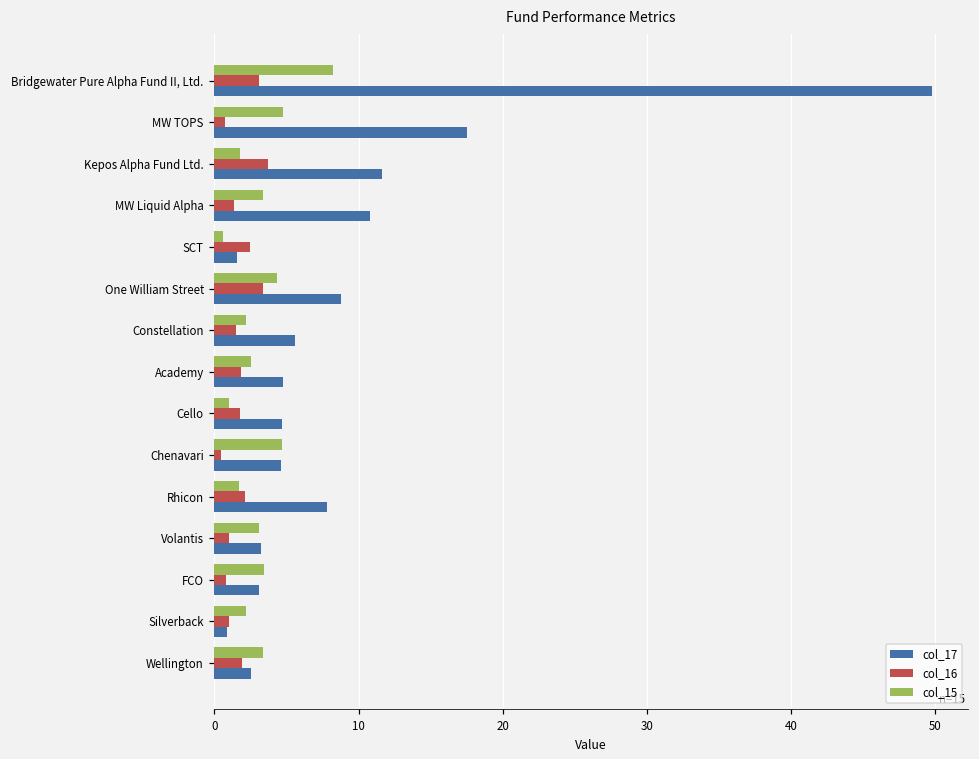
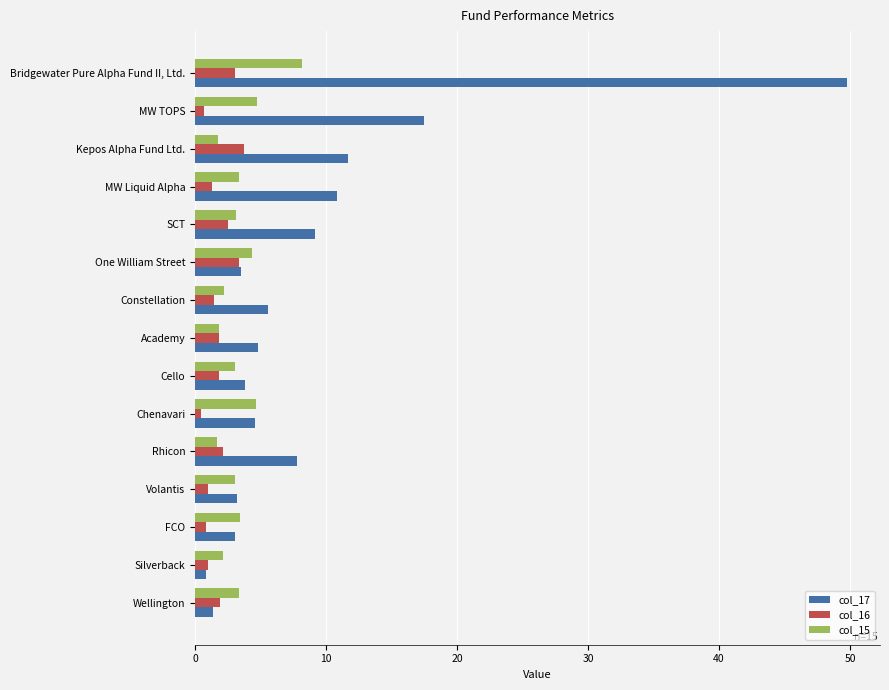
col_15, SCT: 0.6 -> 3.1
col_17, SCT: 1.5 -> 9.2
col_17, One William Street: 8.8 -> 3.5
col_15, Academy: 2.5 -> 1.8
col_15, Cello: 1.0 -> 3.1
col_17, Cello: 4.7 -> 3.8
col_17, Wellington: 2.5 -> 1.4
